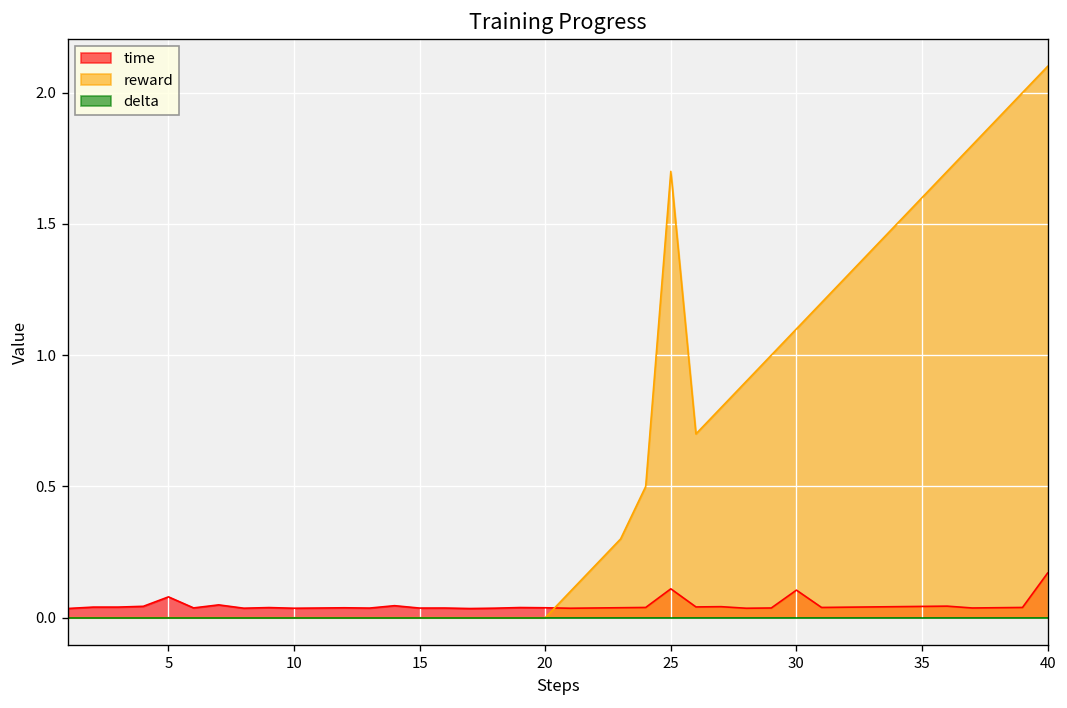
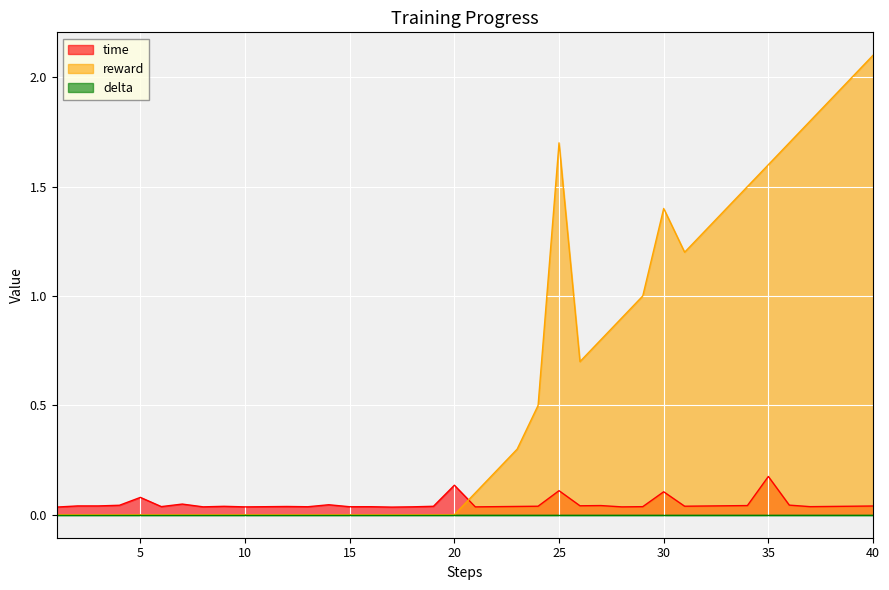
time, 20: 0.04 -> 0.13
reward, 30: 1.1 -> 1.4
time, 35: 0.04 -> 0.18
time, 40: 0.17 -> 0.04
